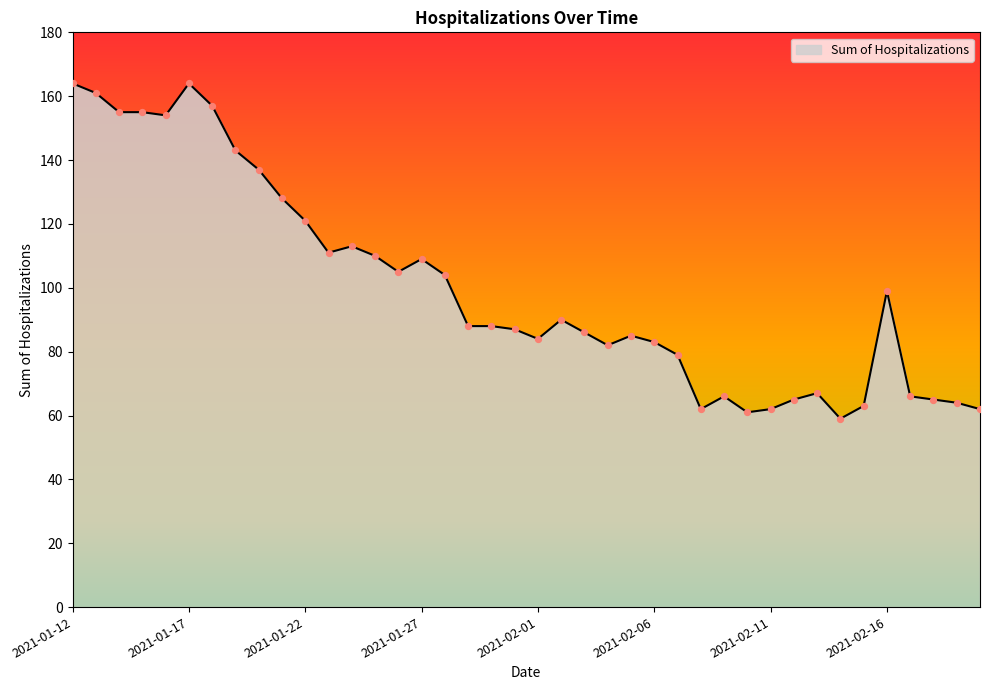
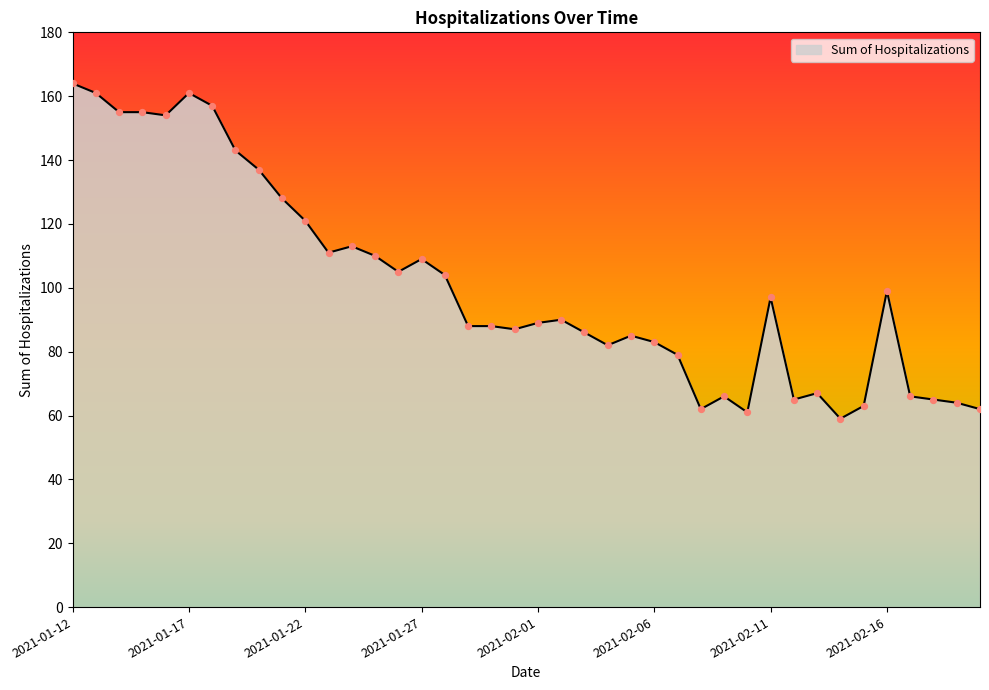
2021-01-17: 164 -> 161
2021-02-01: 84 -> 89
2021-02-11: 62 -> 97
